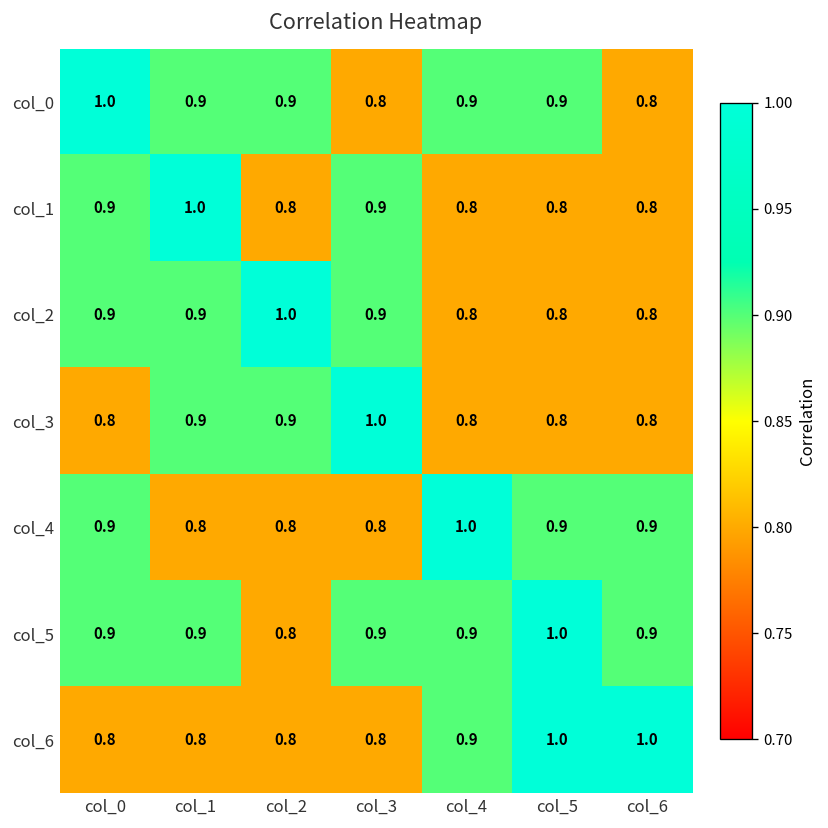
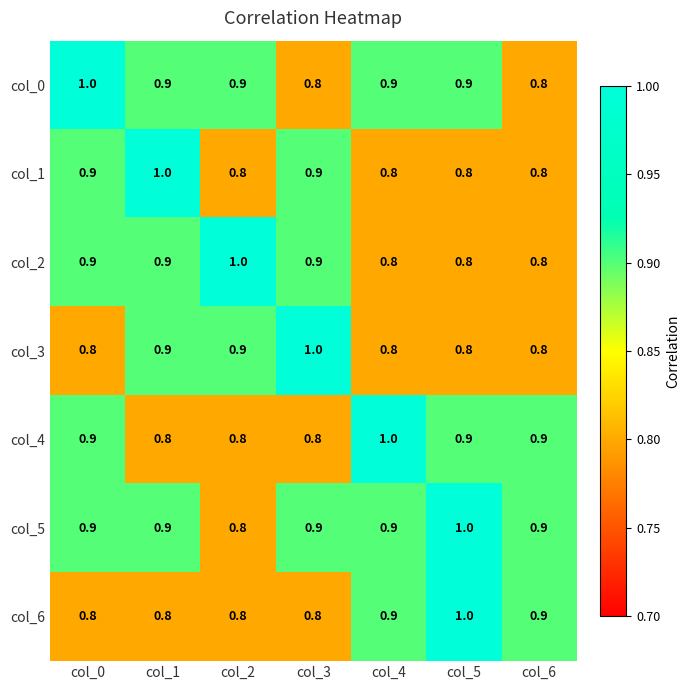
col_6, col_6: 1.0 -> 0.9
